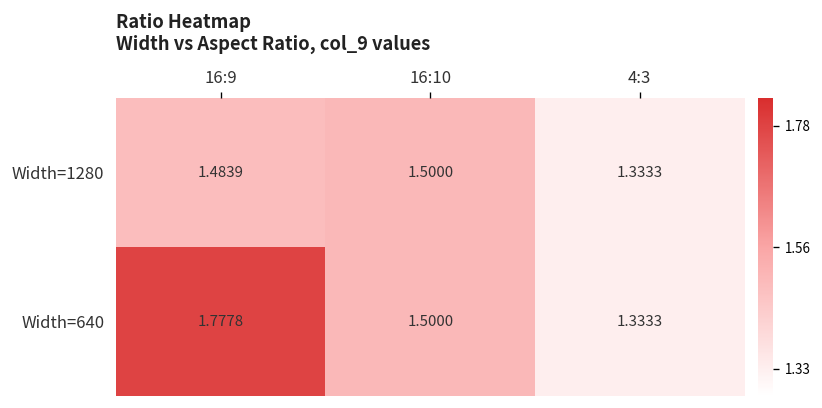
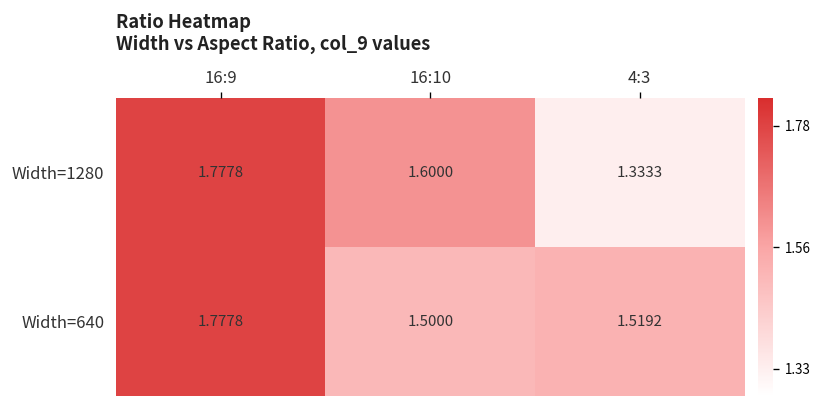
Width=1280, 16:9: 1.4839 -> 1.7778
Width=1280, 16:10: 1.5000 -> 1.6000
Width=640, 4:3: 1.3333 -> 1.5192
